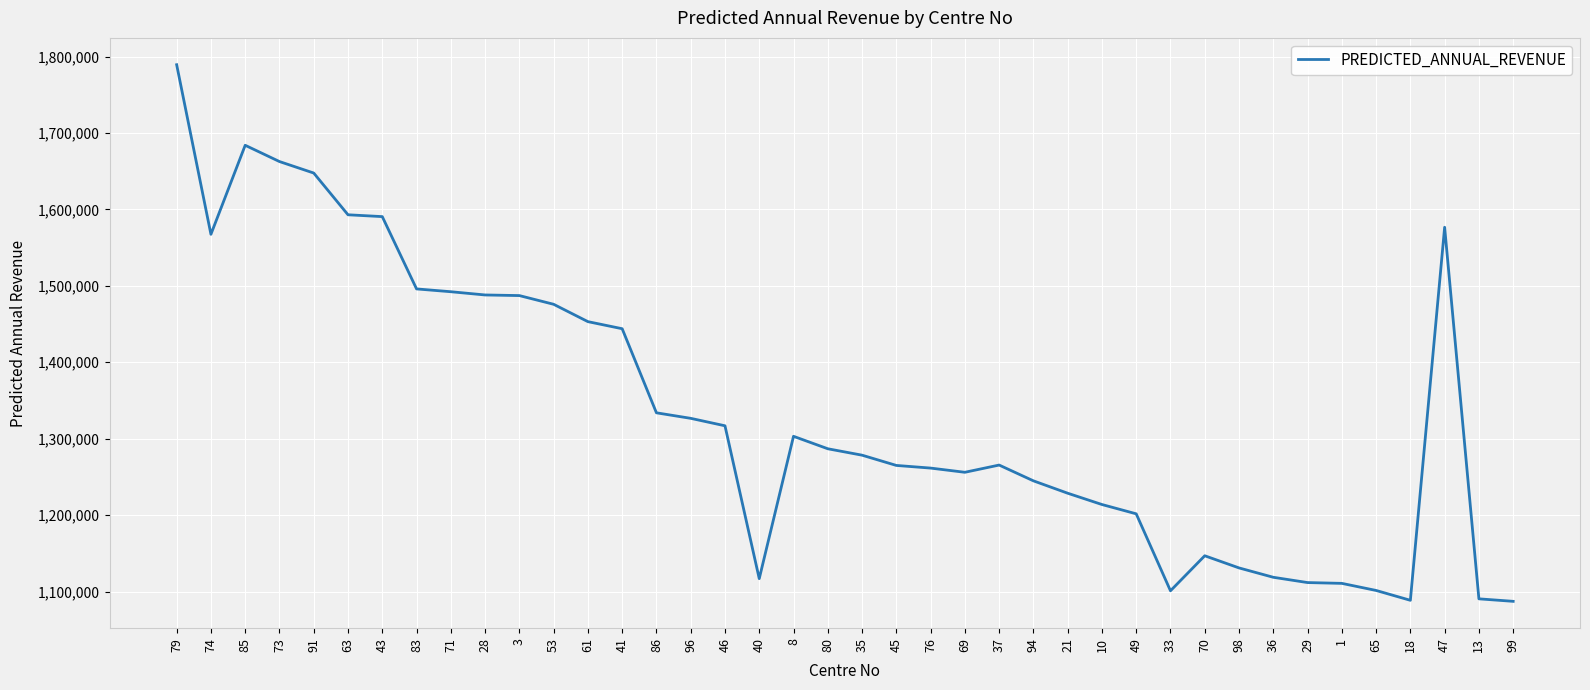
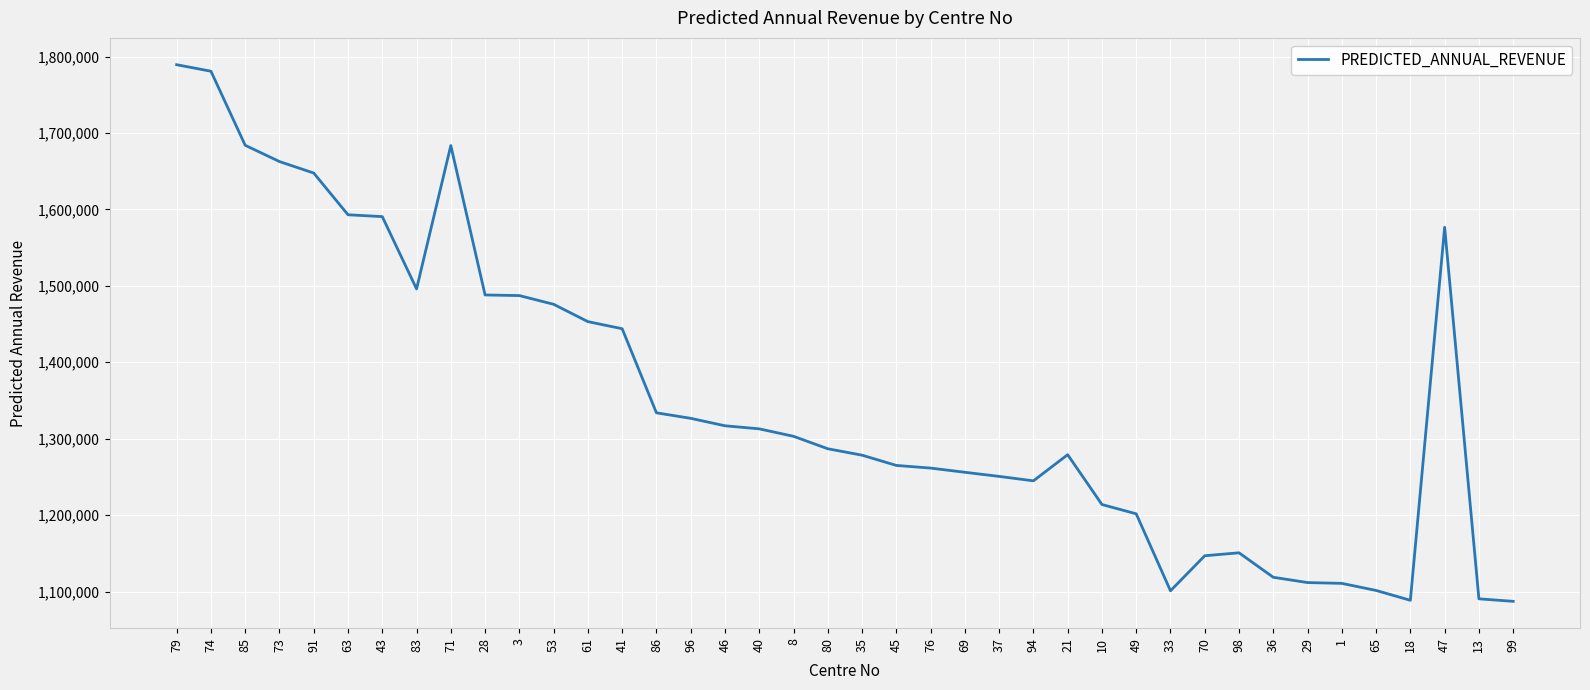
74: 1,570,000 -> 1,780,000
71: 1,490,000 -> 1,680,000
40: 1,120,000 -> 1,310,000
37: 1,270,000 -> 1,250,000
21: 1,230,000 -> 1,280,000
98: 1,130,000 -> 1,150,000
